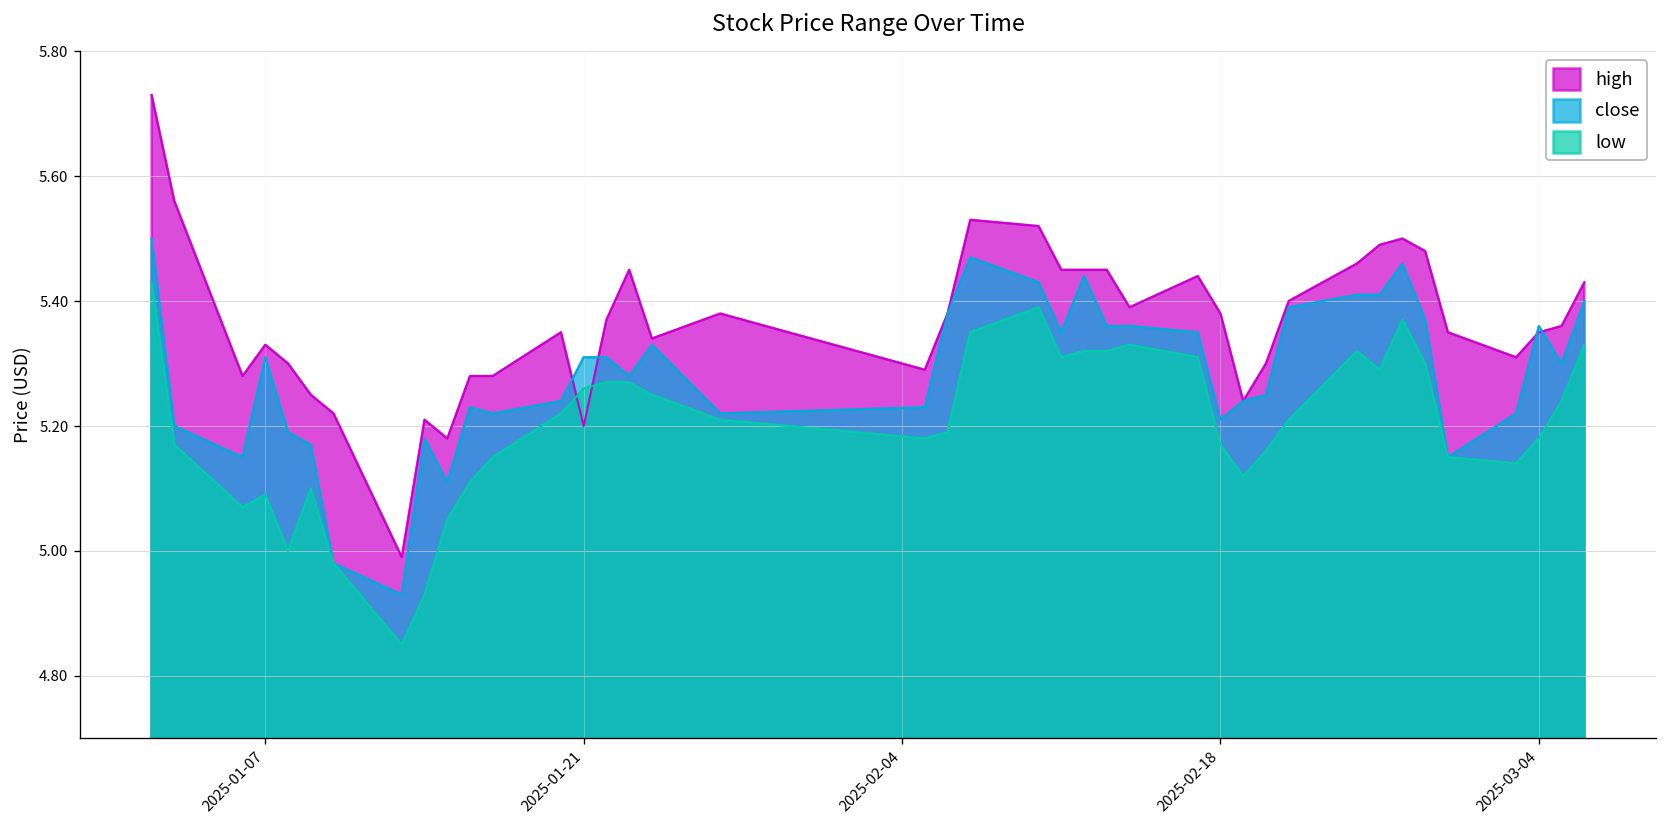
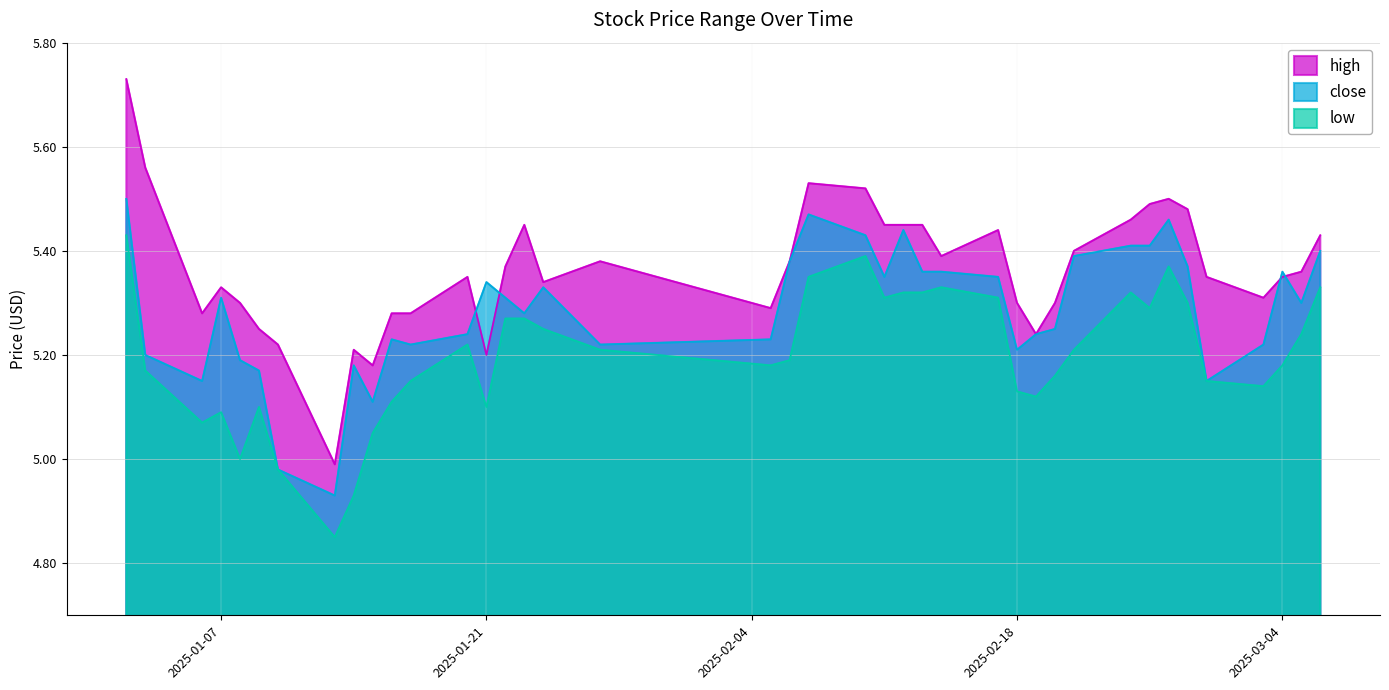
close, 2025-01-21: 5.31 -> 5.34
low, 2025-01-21: 5.26 -> 5.10
high, 2025-02-18: 5.38 -> 5.30
low, 2025-02-18: 5.17 -> 5.13
